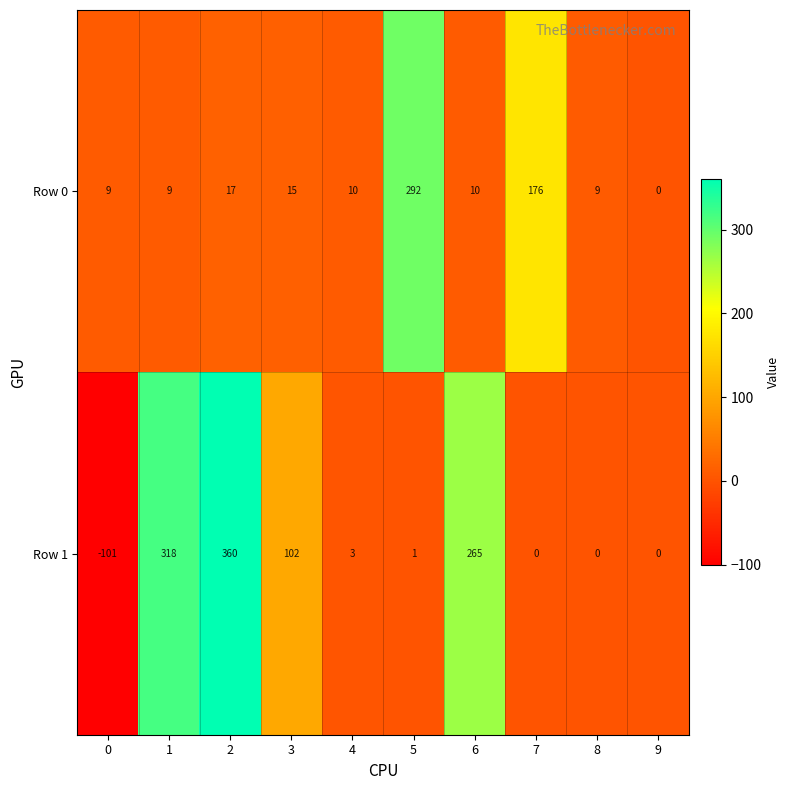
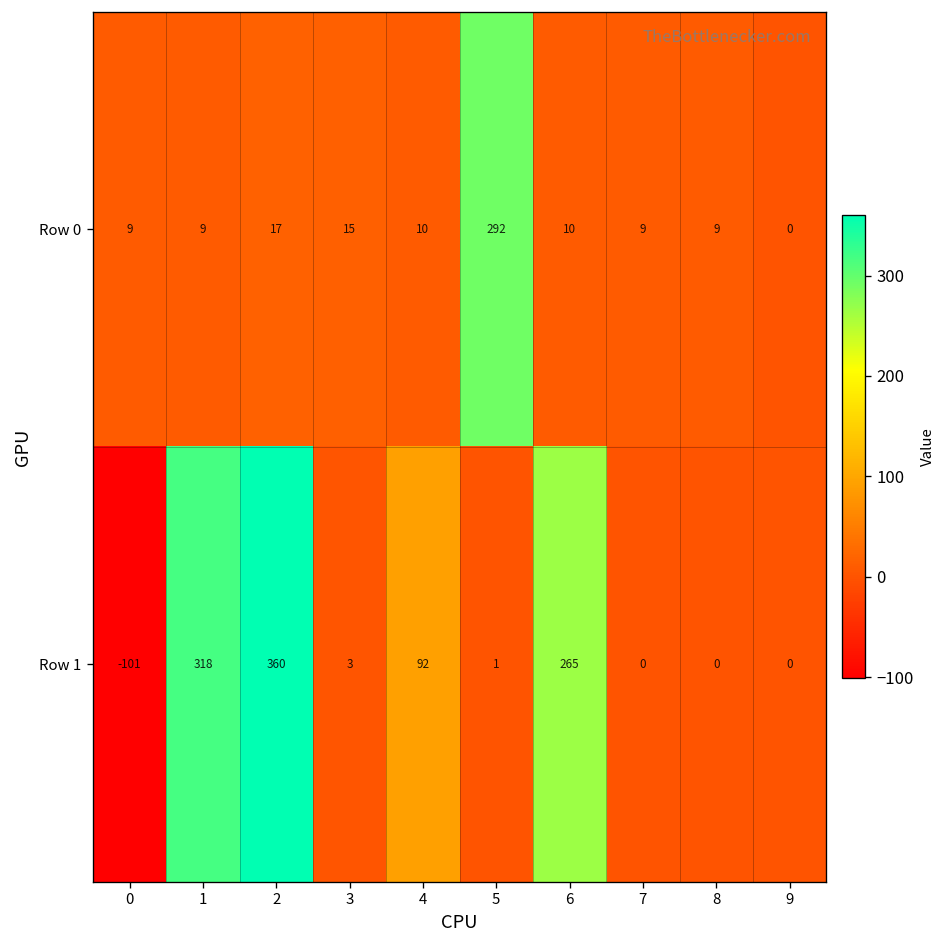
Row 0, 7: 176 -> 9
Row 1, 3: 102 -> 3
Row 1, 4: 3 -> 92
